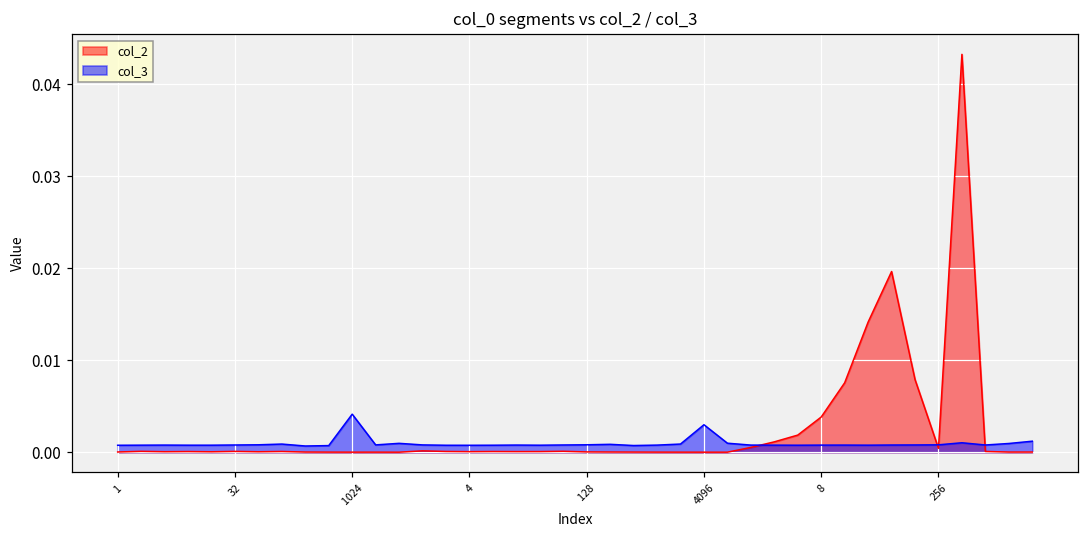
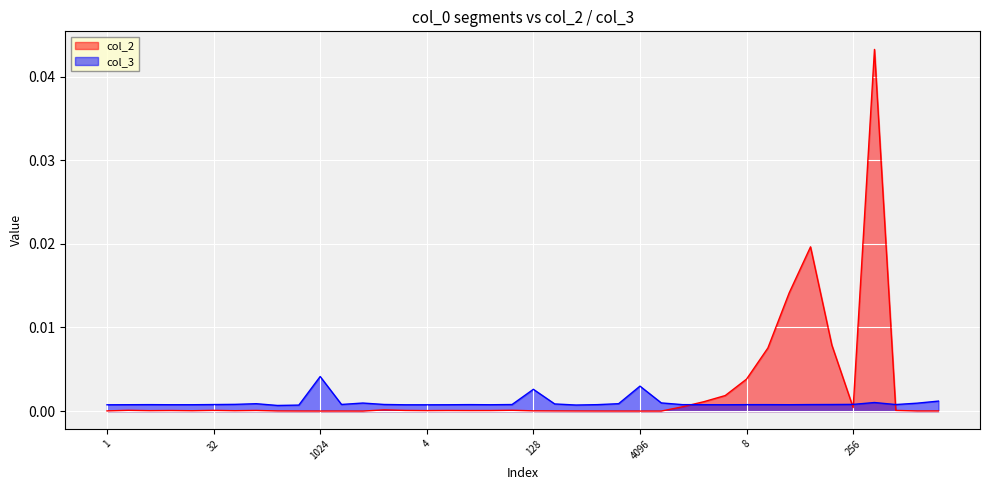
col_3, 128: 0.001 -> 0.003
